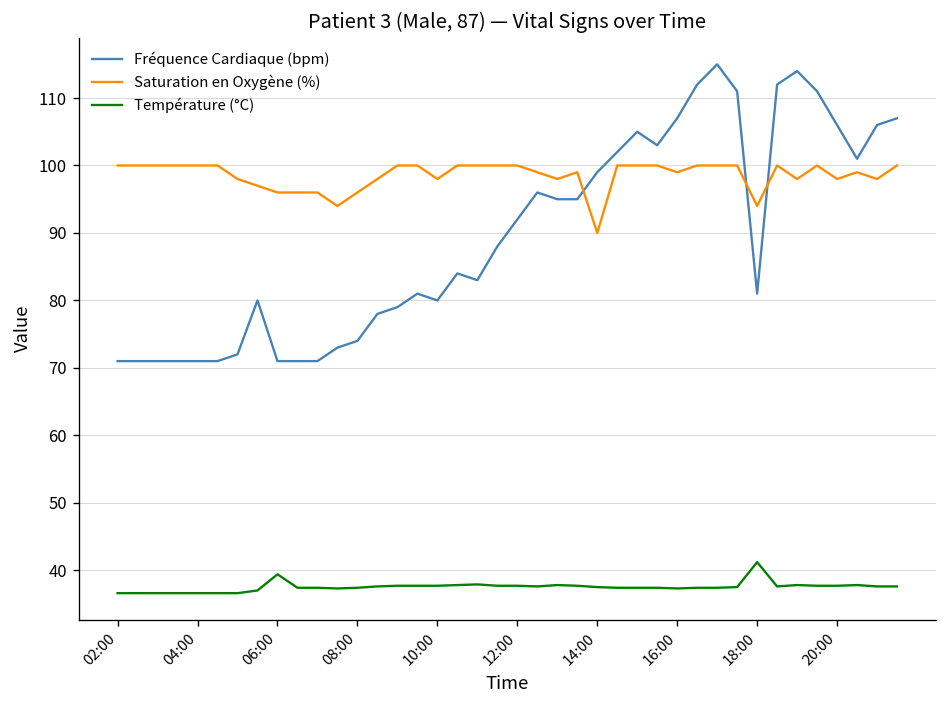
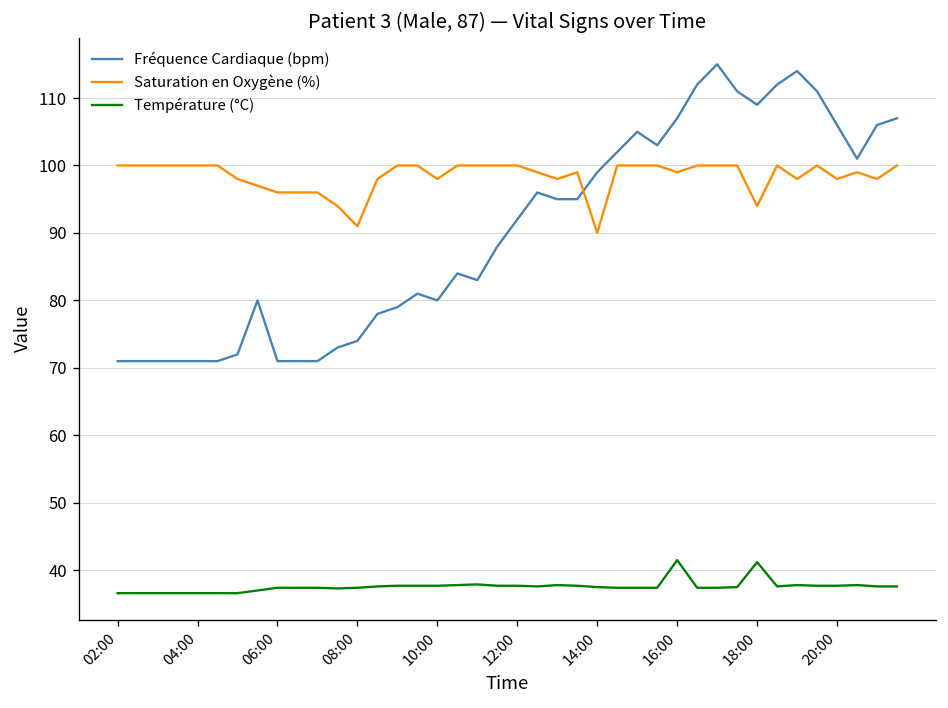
Température (°C), 06:00: 39 -> 37
Saturation en Oxygène (%), 08:00: 96 -> 91
Température (°C), 16:00: 37 -> 42
Fréquence Cardiaque (bpm), 18:00: 81 -> 109
